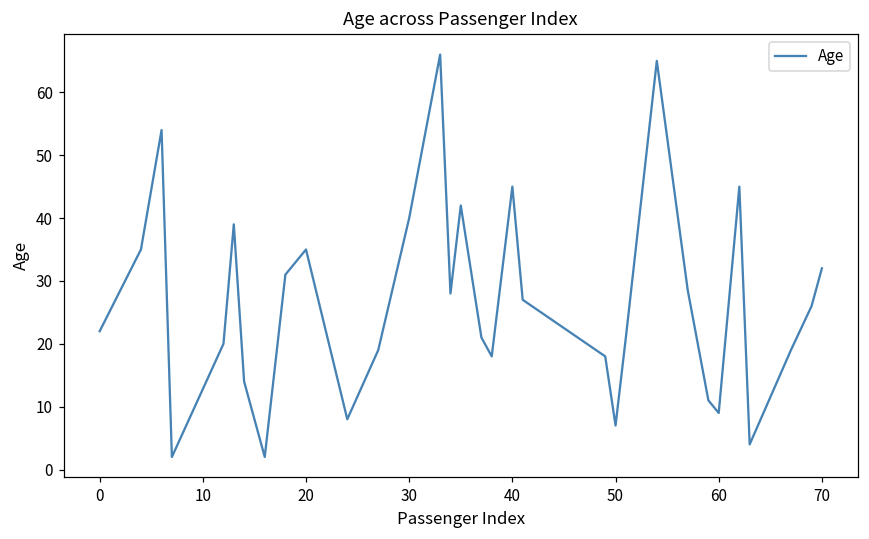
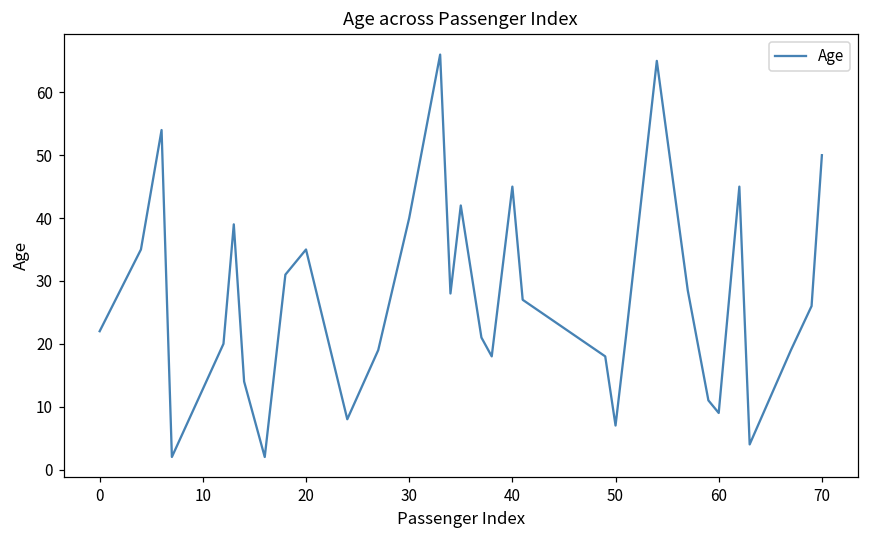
70: 32 -> 50
